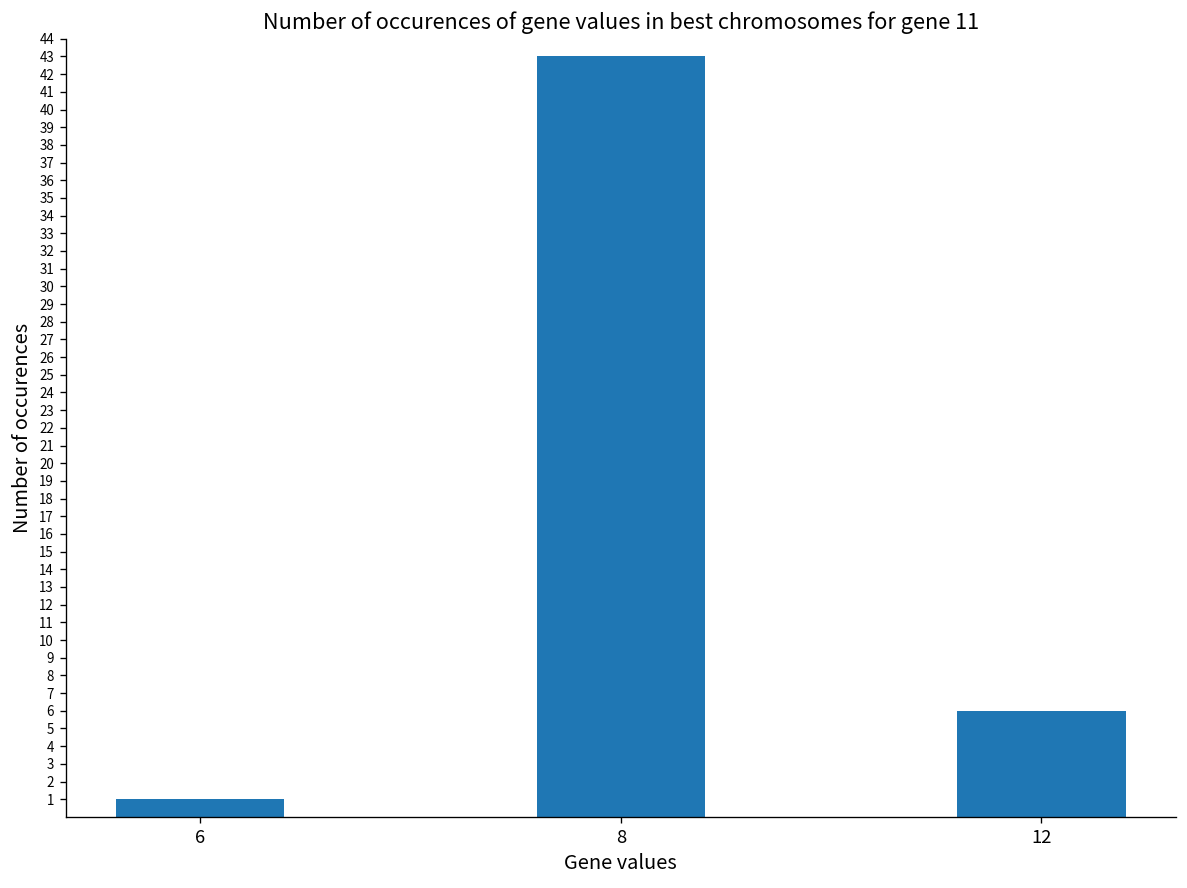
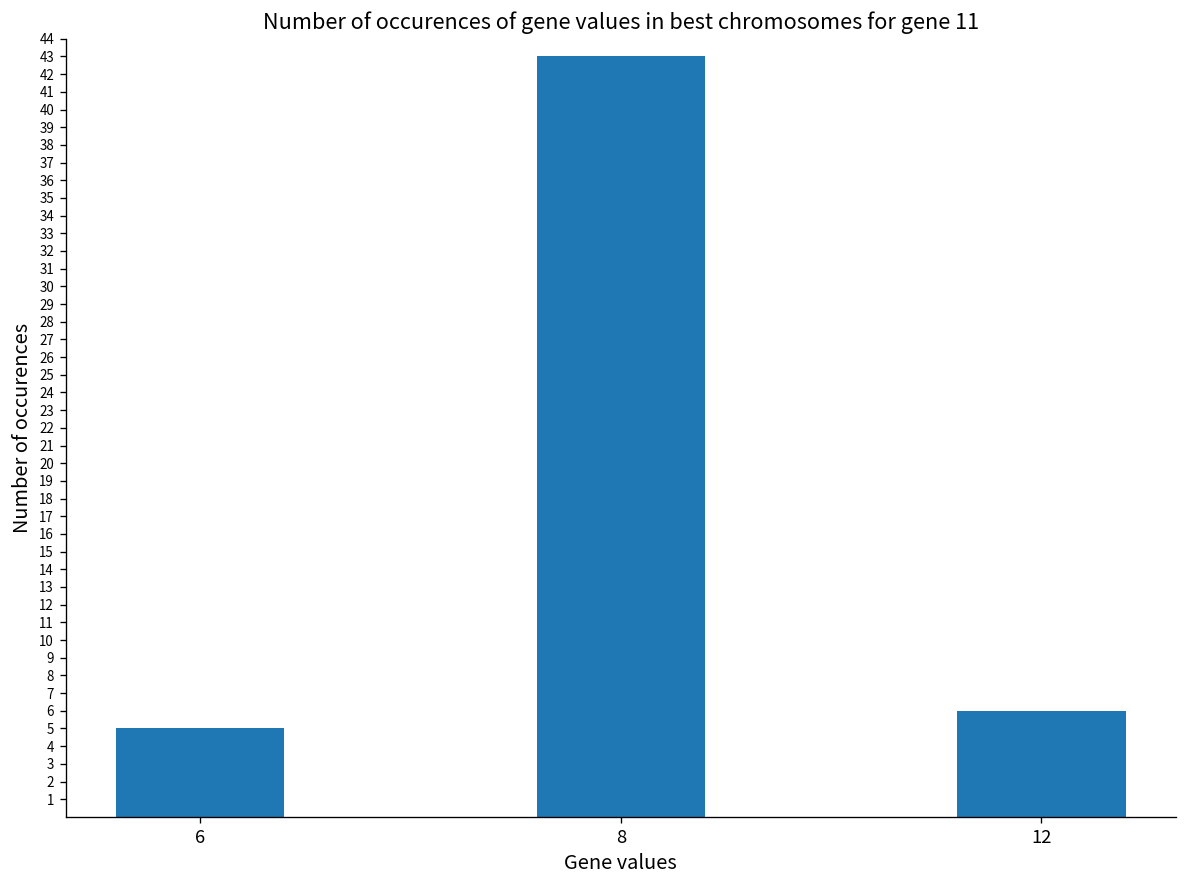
6: 1 -> 5
